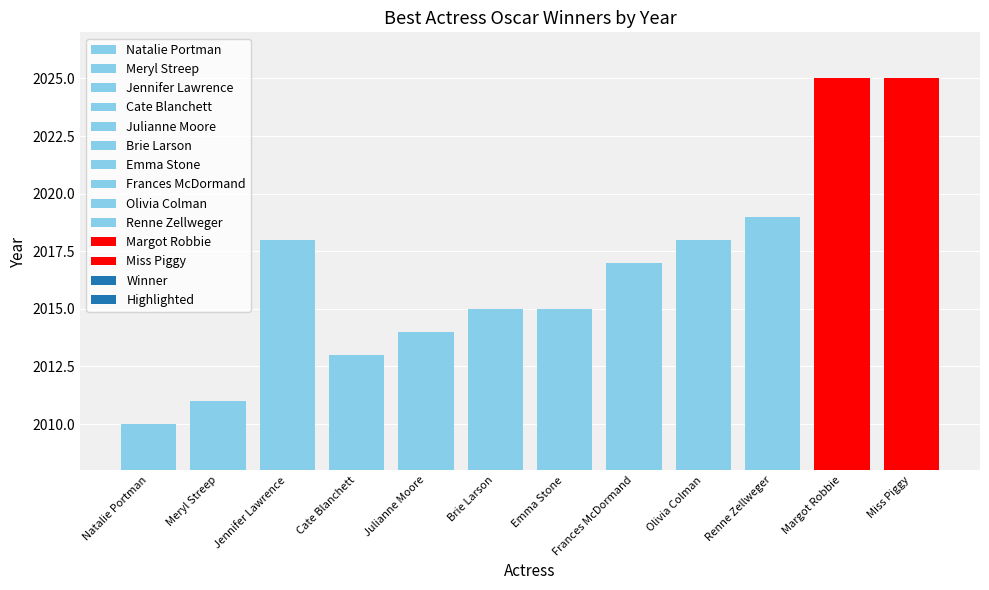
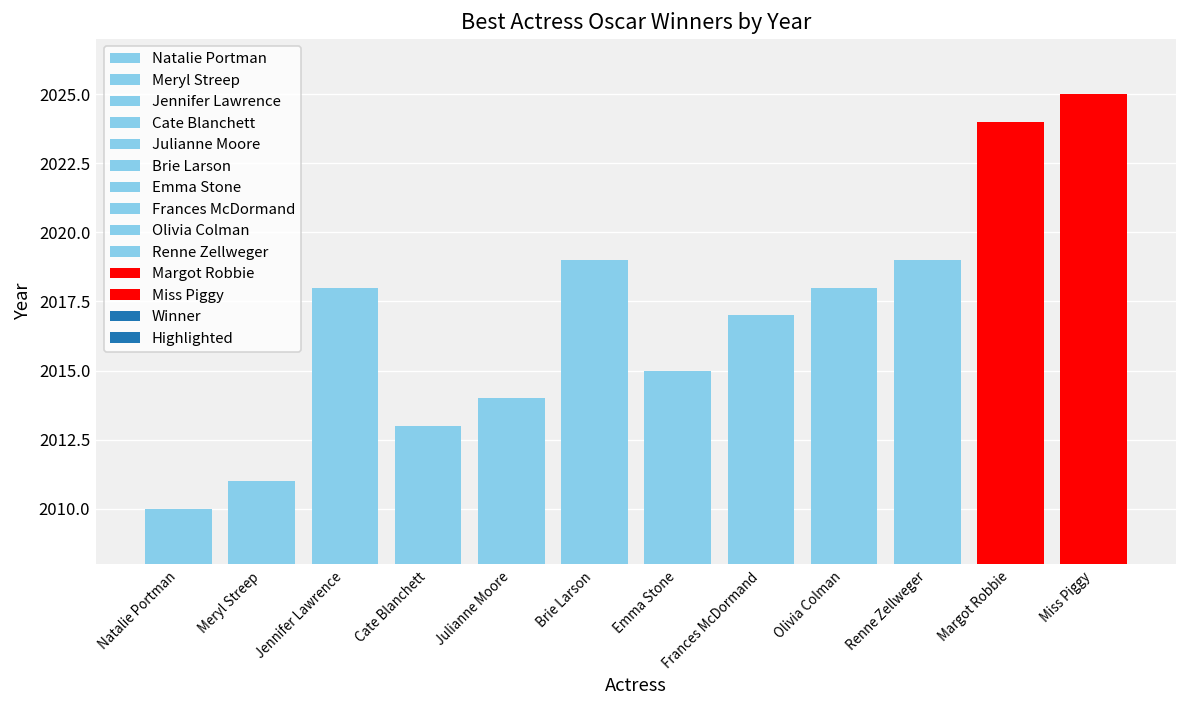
Brie Larson: 2015 -> 2019
Margot Robbie: 2025 -> 2024
